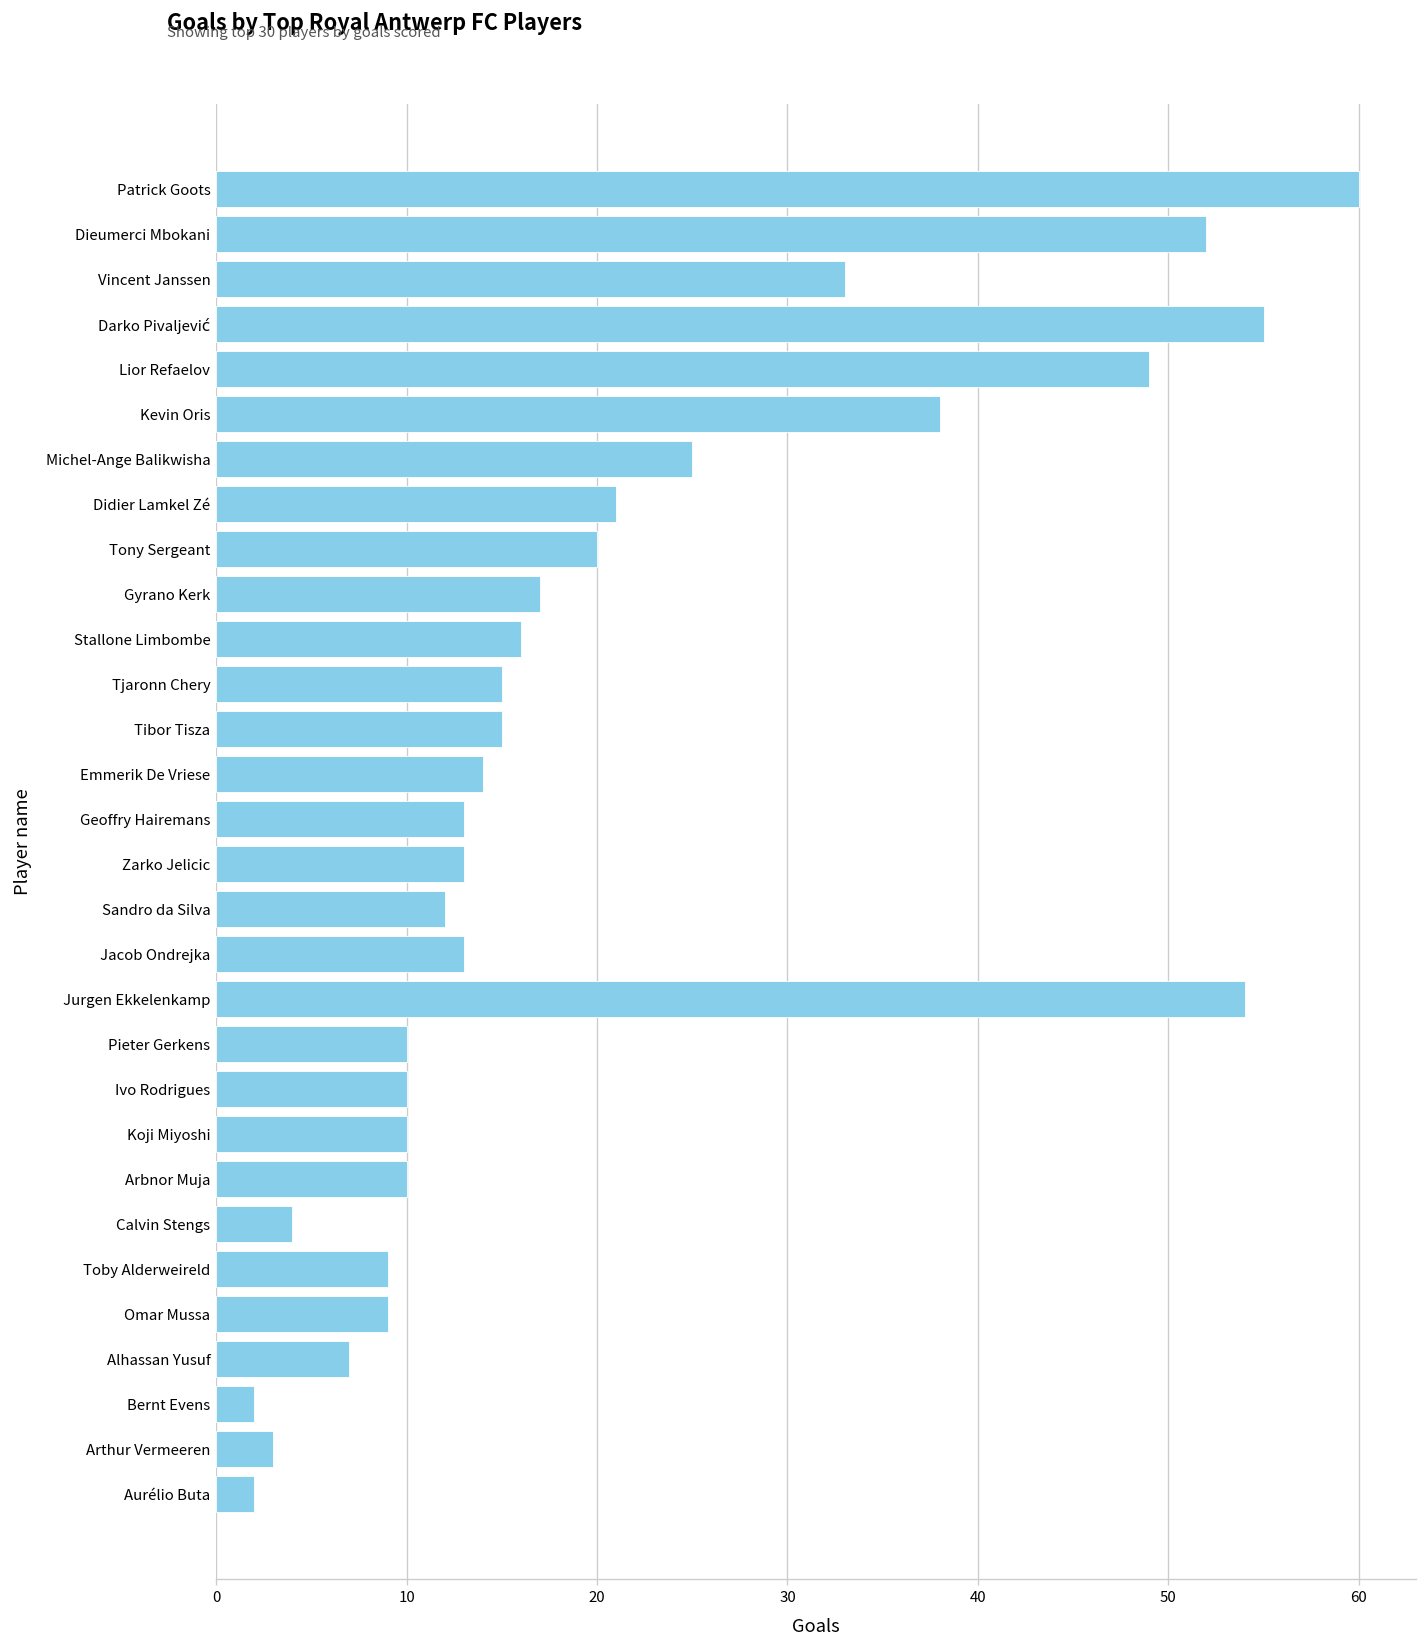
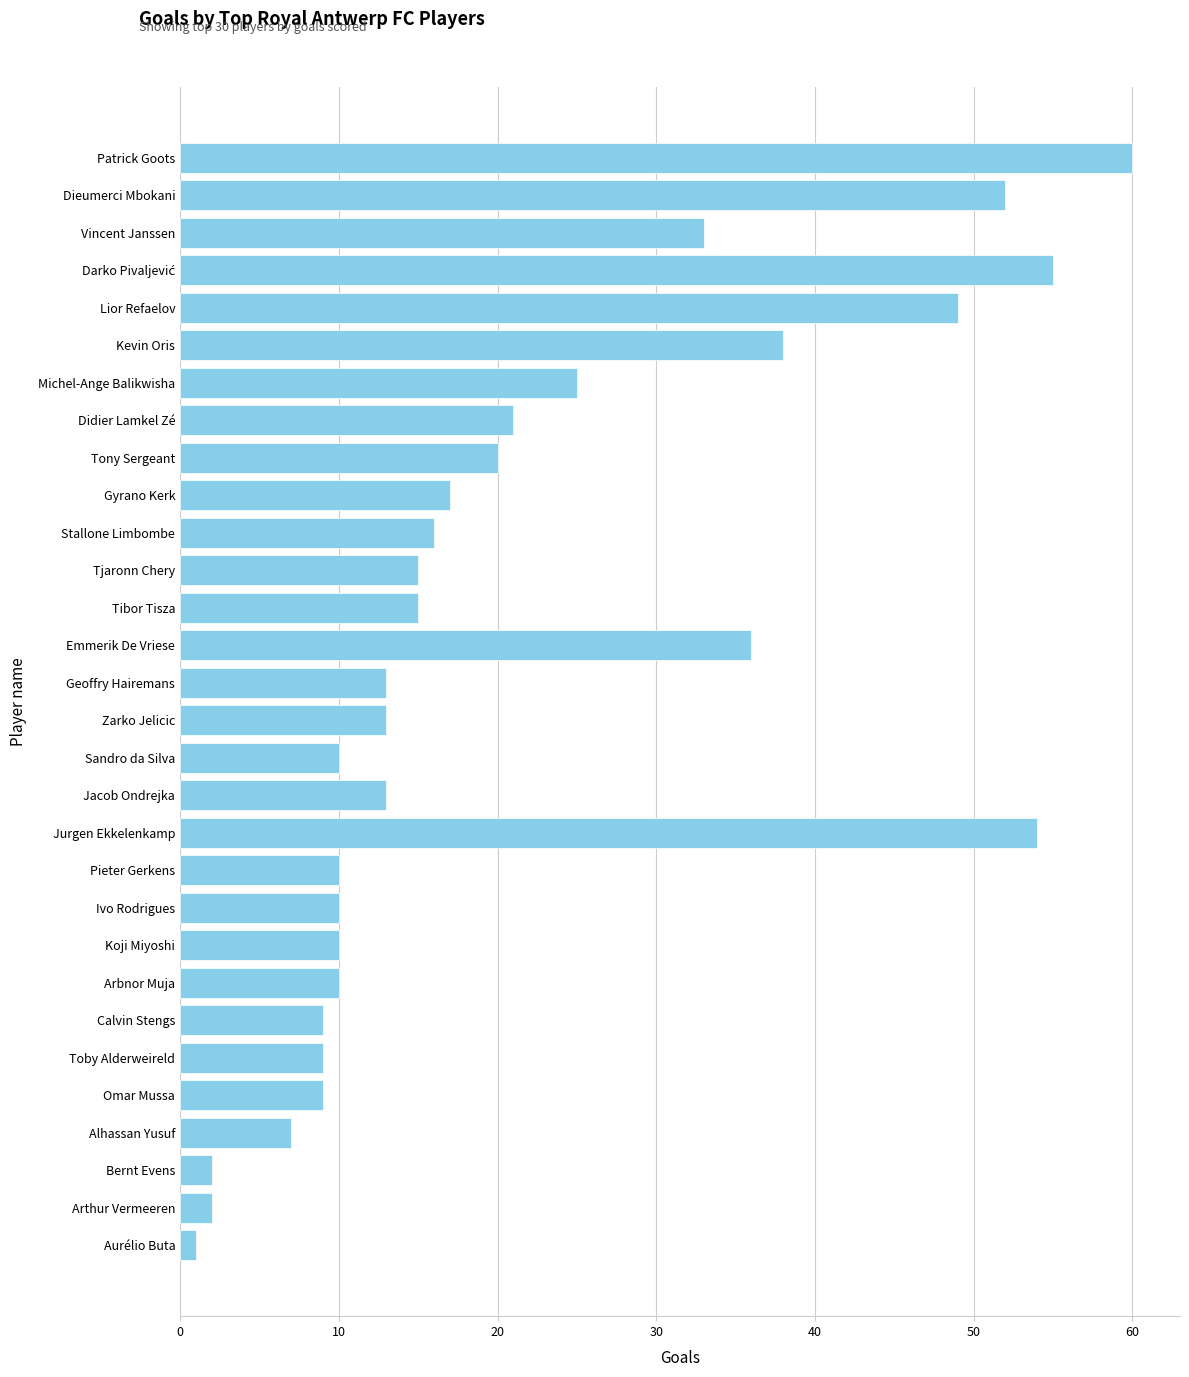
Emmerik De Vriese: 14 -> 36
Sandro da Silva: 12 -> 10
Calvin Stengs: 4 -> 9
Arthur Vermeeren: 3 -> 2
Aurélio Buta: 2 -> 1
